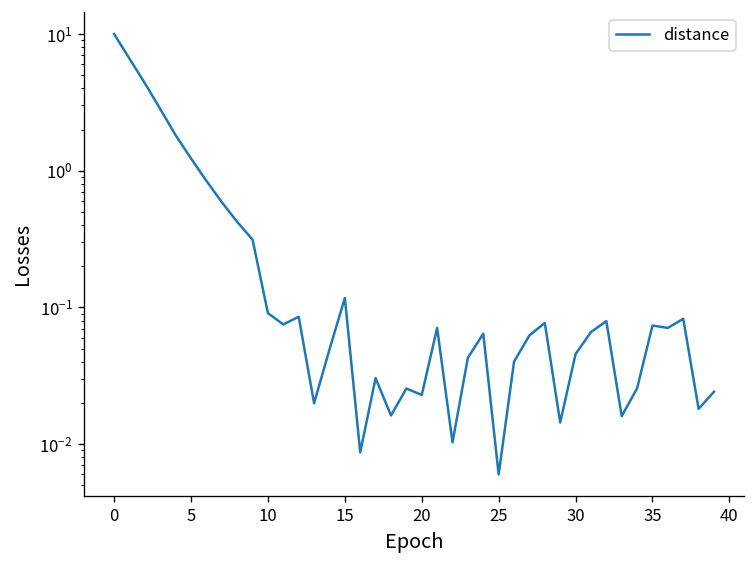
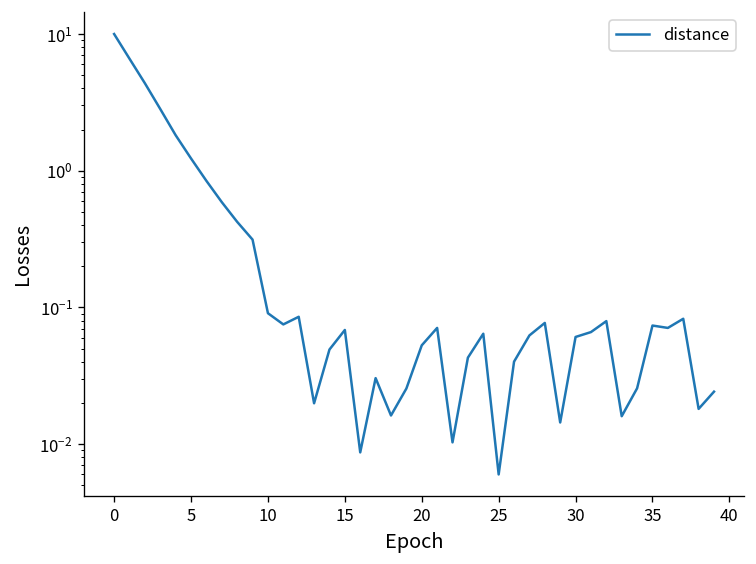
15: 0.12 -> 0.07
20: 0.023 -> 0.05
30: 0.046 -> 0.06
